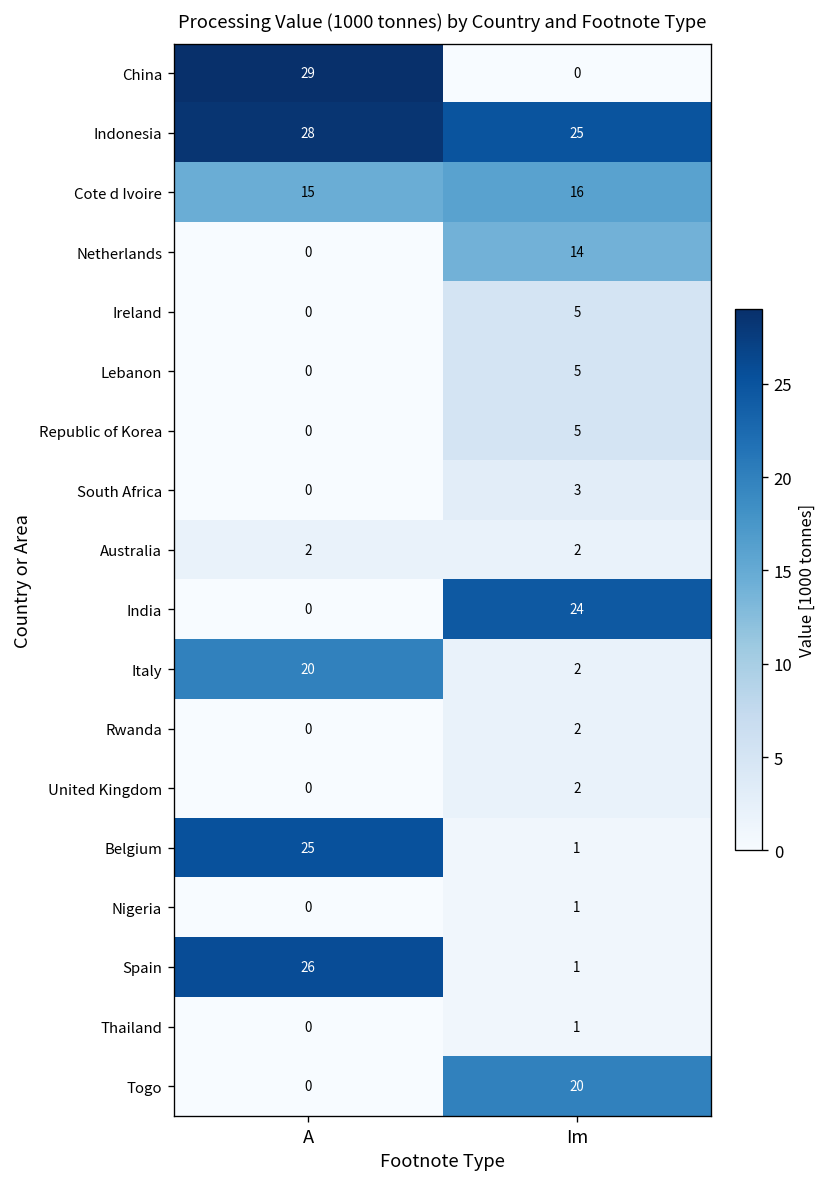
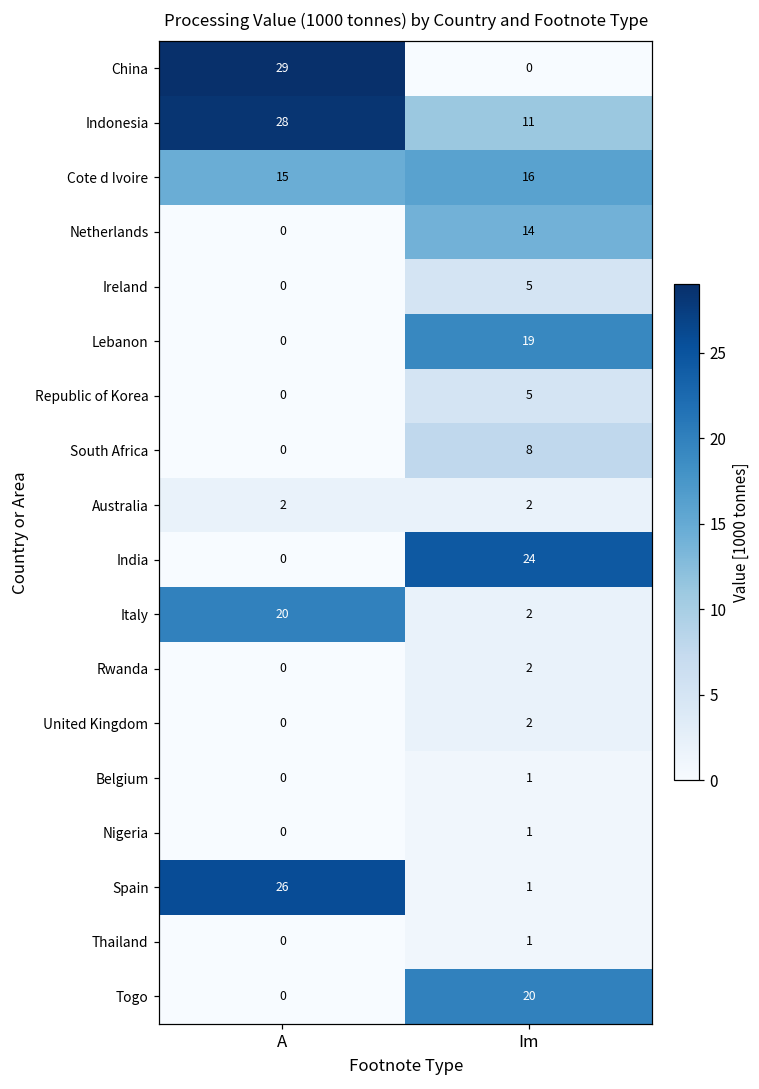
Indonesia, Im: 25 -> 11
Lebanon, Im: 5 -> 19
South Africa, Im: 3 -> 8
Belgium, A: 25 -> 0
